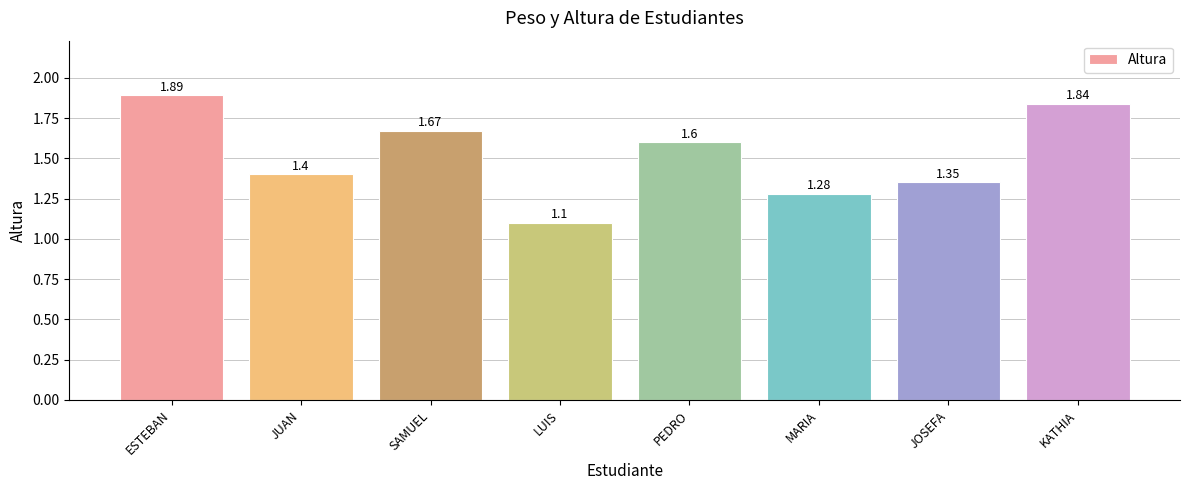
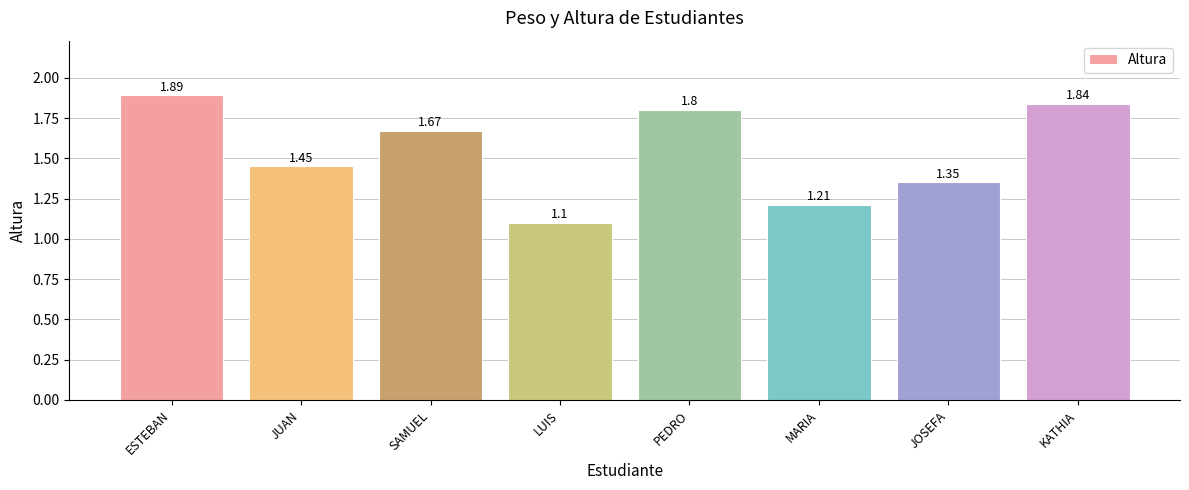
JUAN: 1.4 -> 1.45
PEDRO: 1.6 -> 1.8
MARIA: 1.28 -> 1.21
